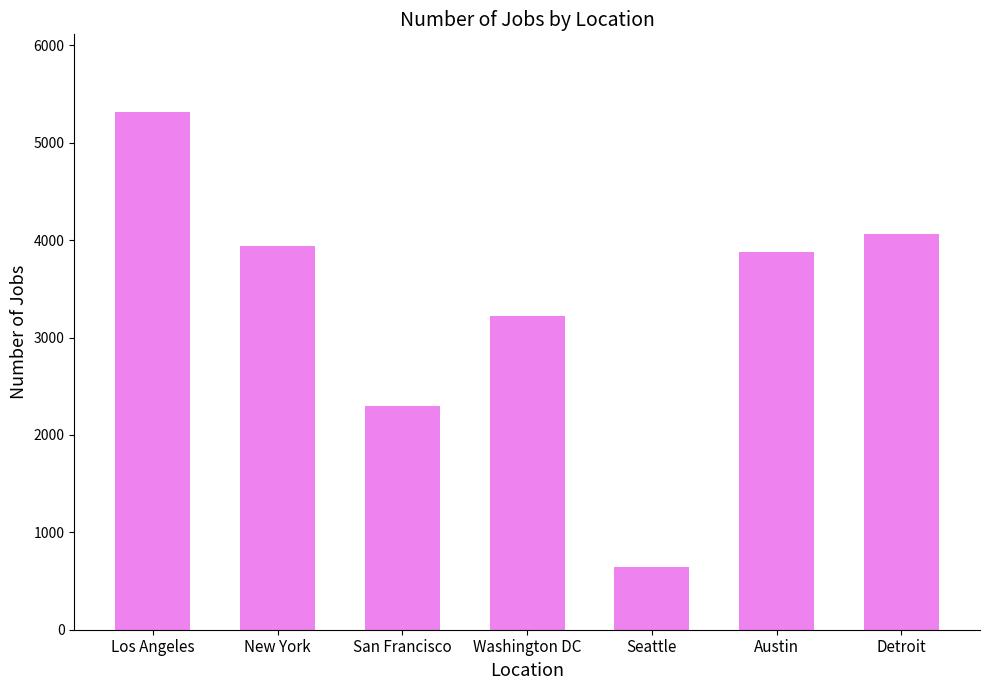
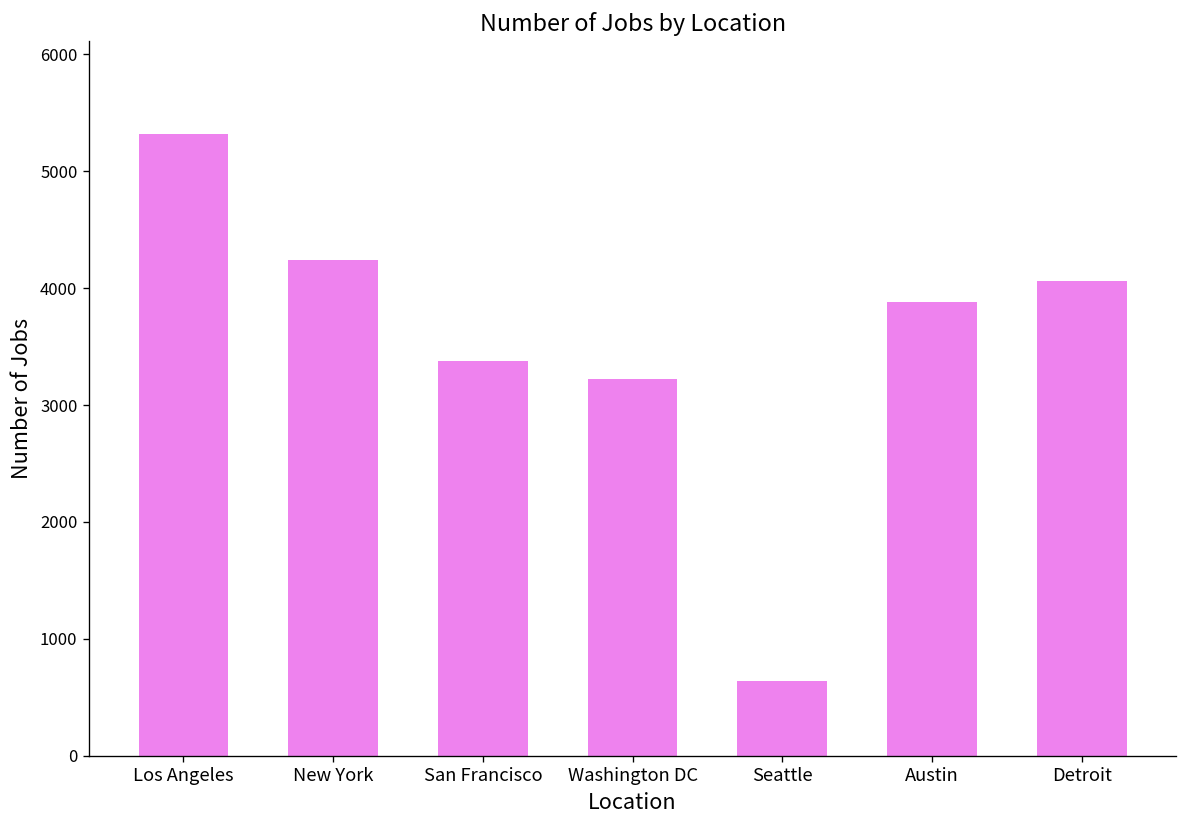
New York: 3900 -> 4200
San Francisco: 2300 -> 3400
